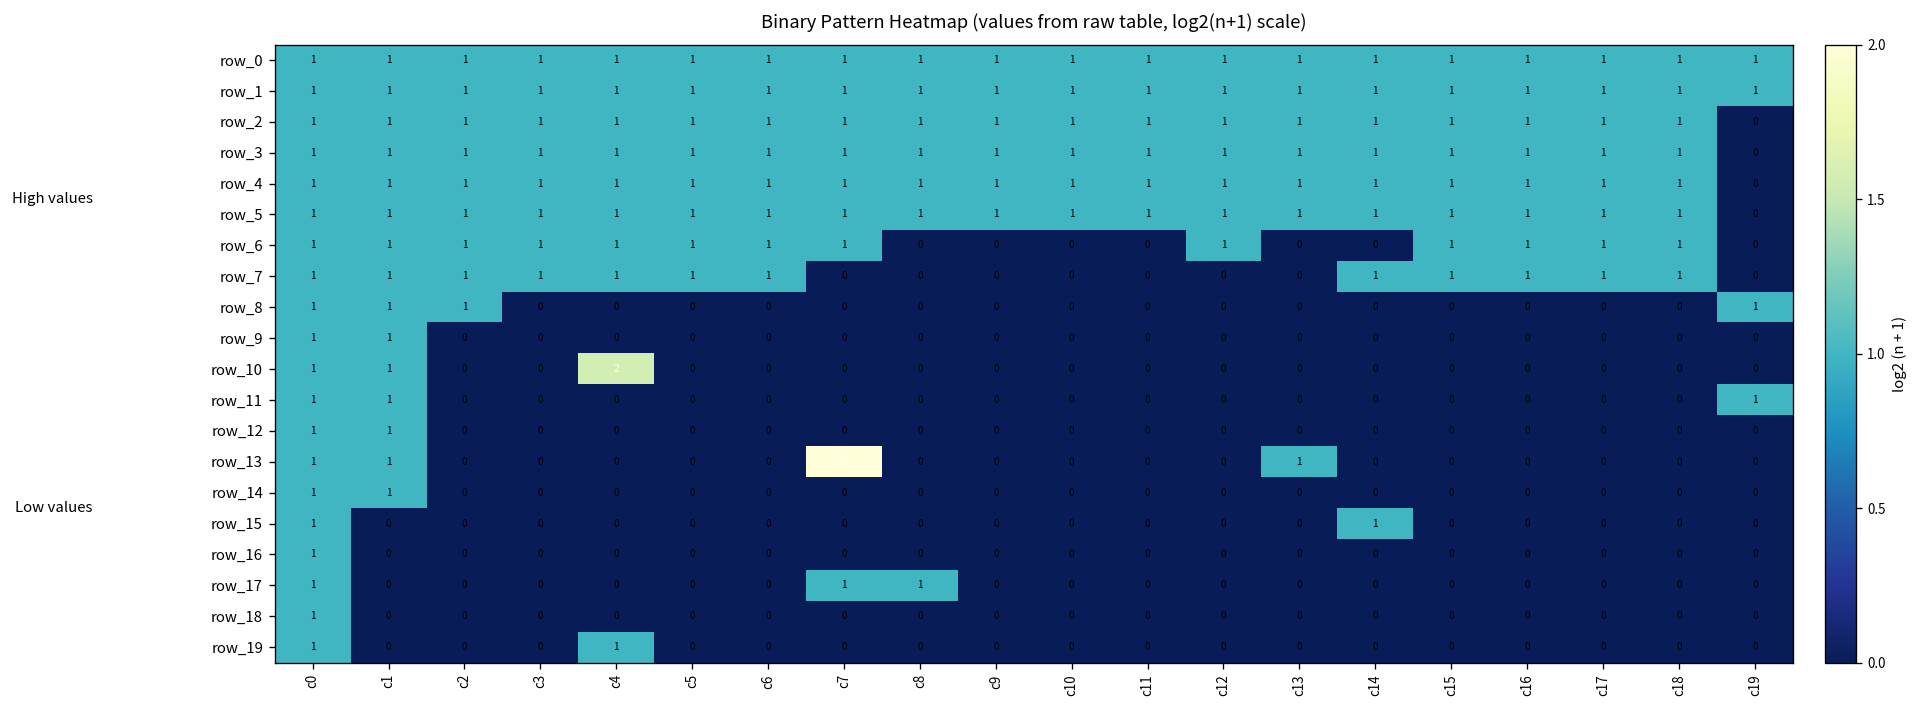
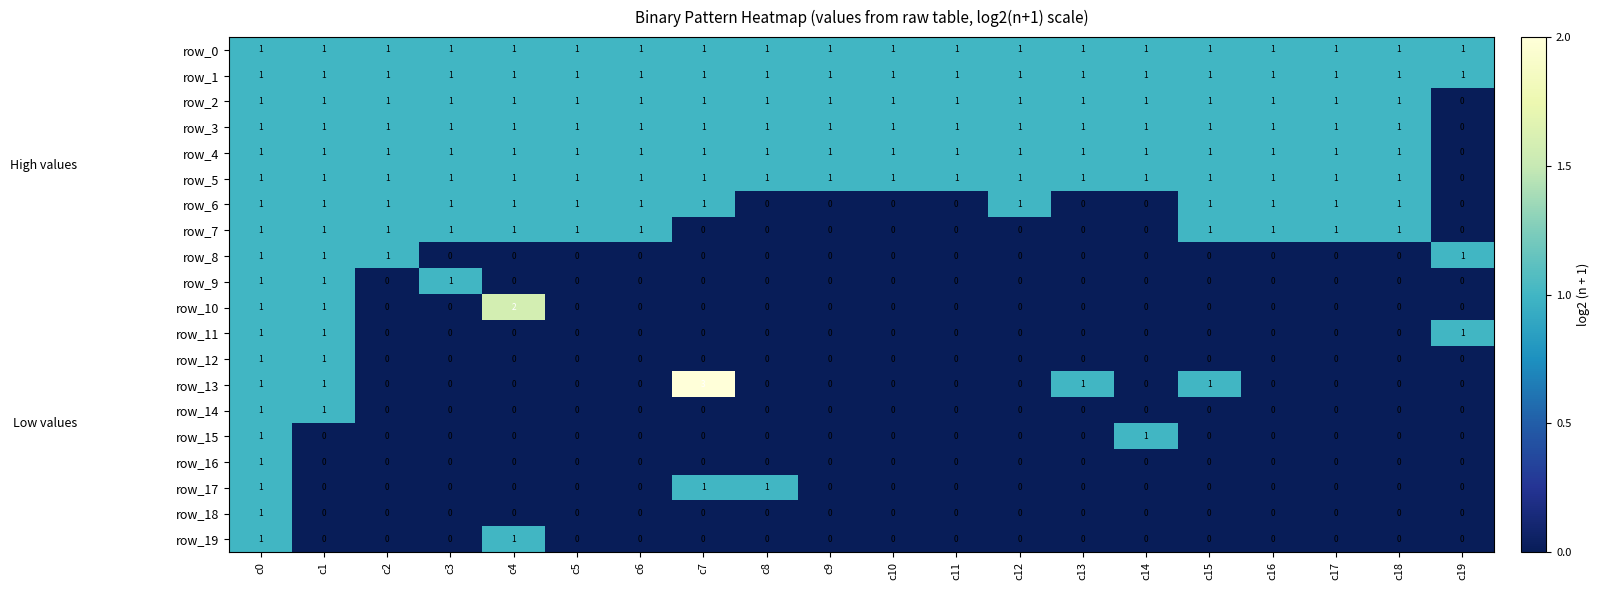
row_7, c14: 1 -> 0
row_9, c3: 0 -> 1
row_13, c15: 0 -> 1
